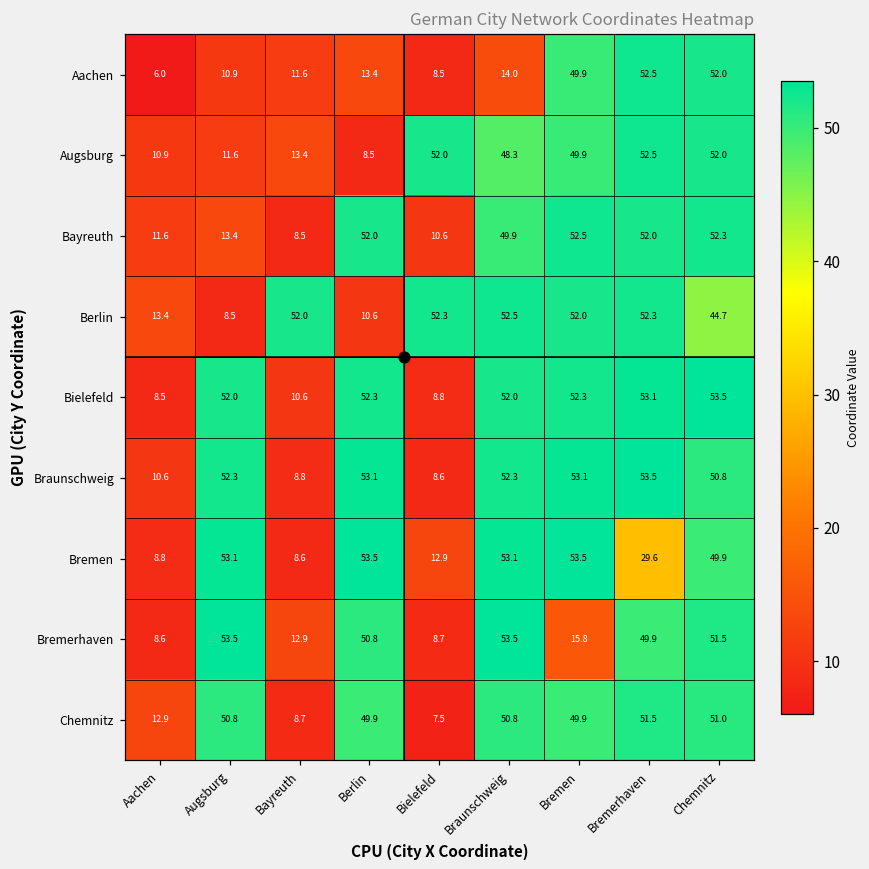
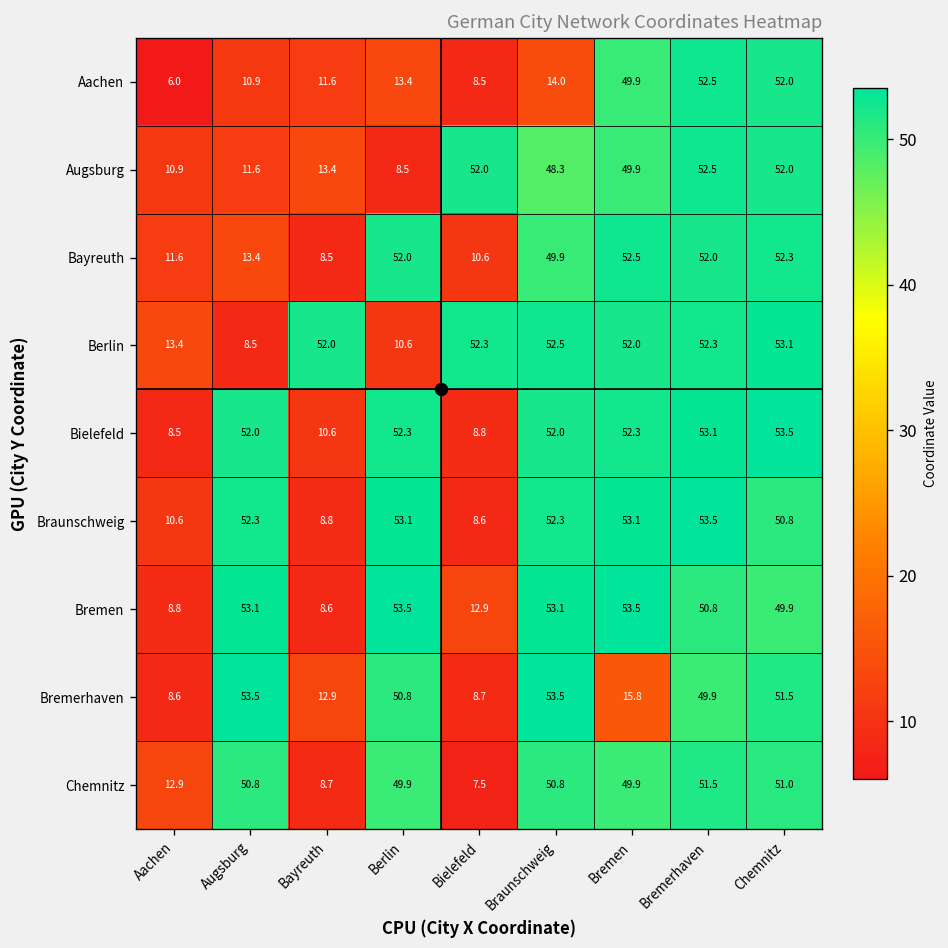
Berlin, Chemnitz: 44.7 -> 53.1
Bremen, Bremerhaven: 29.6 -> 50.8
